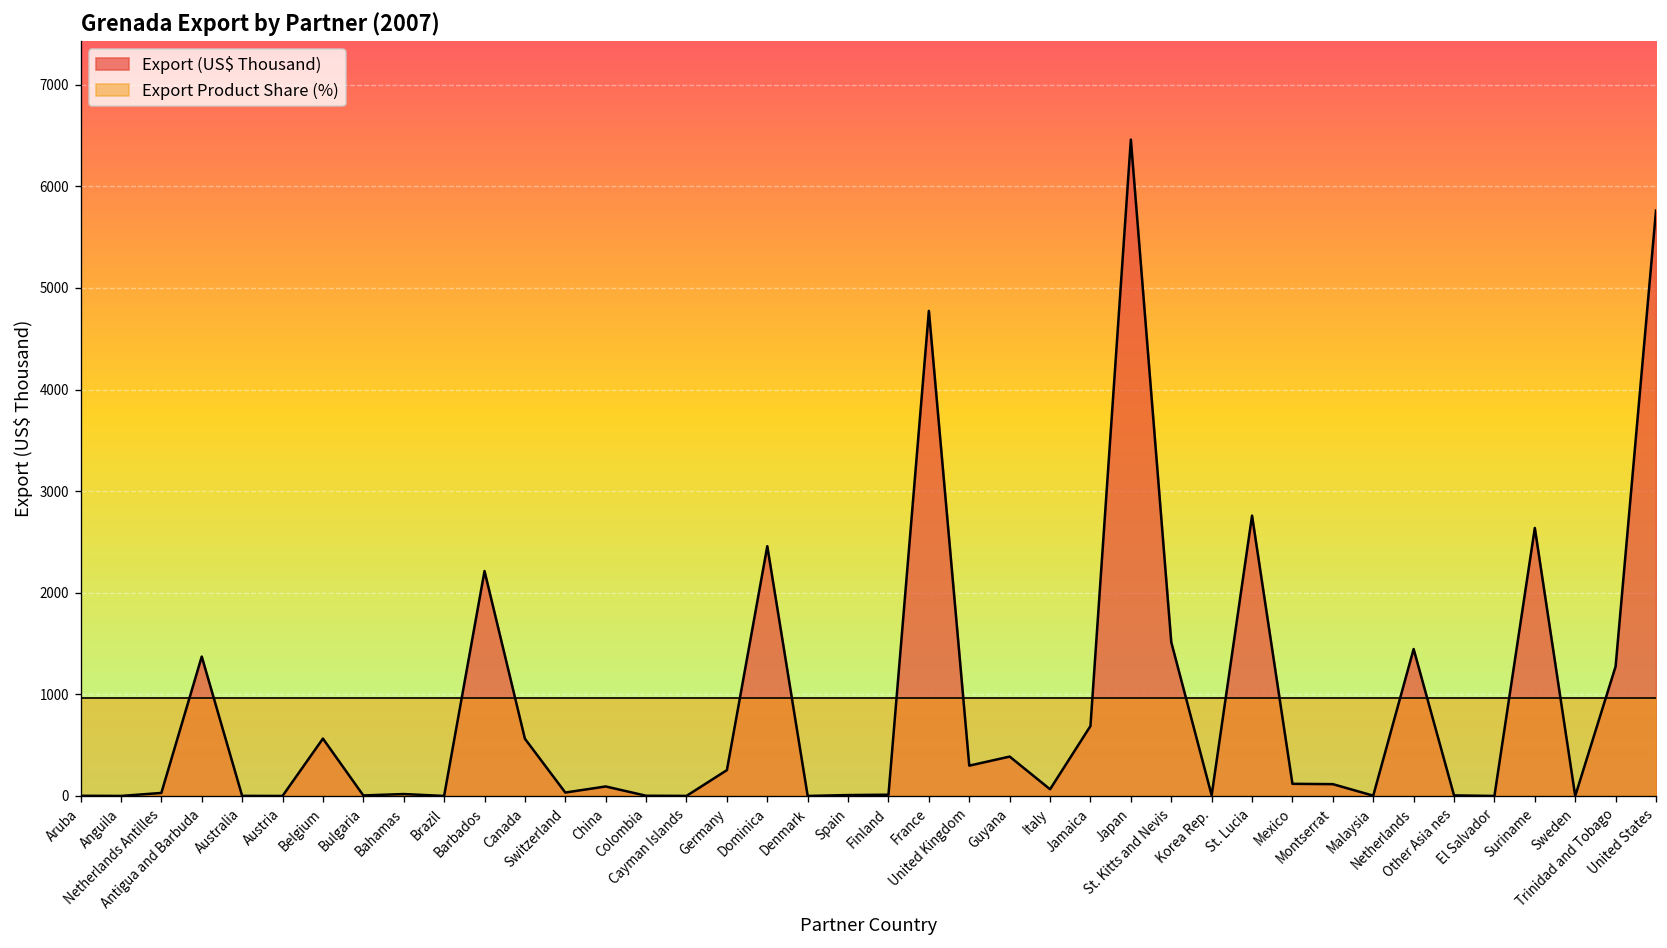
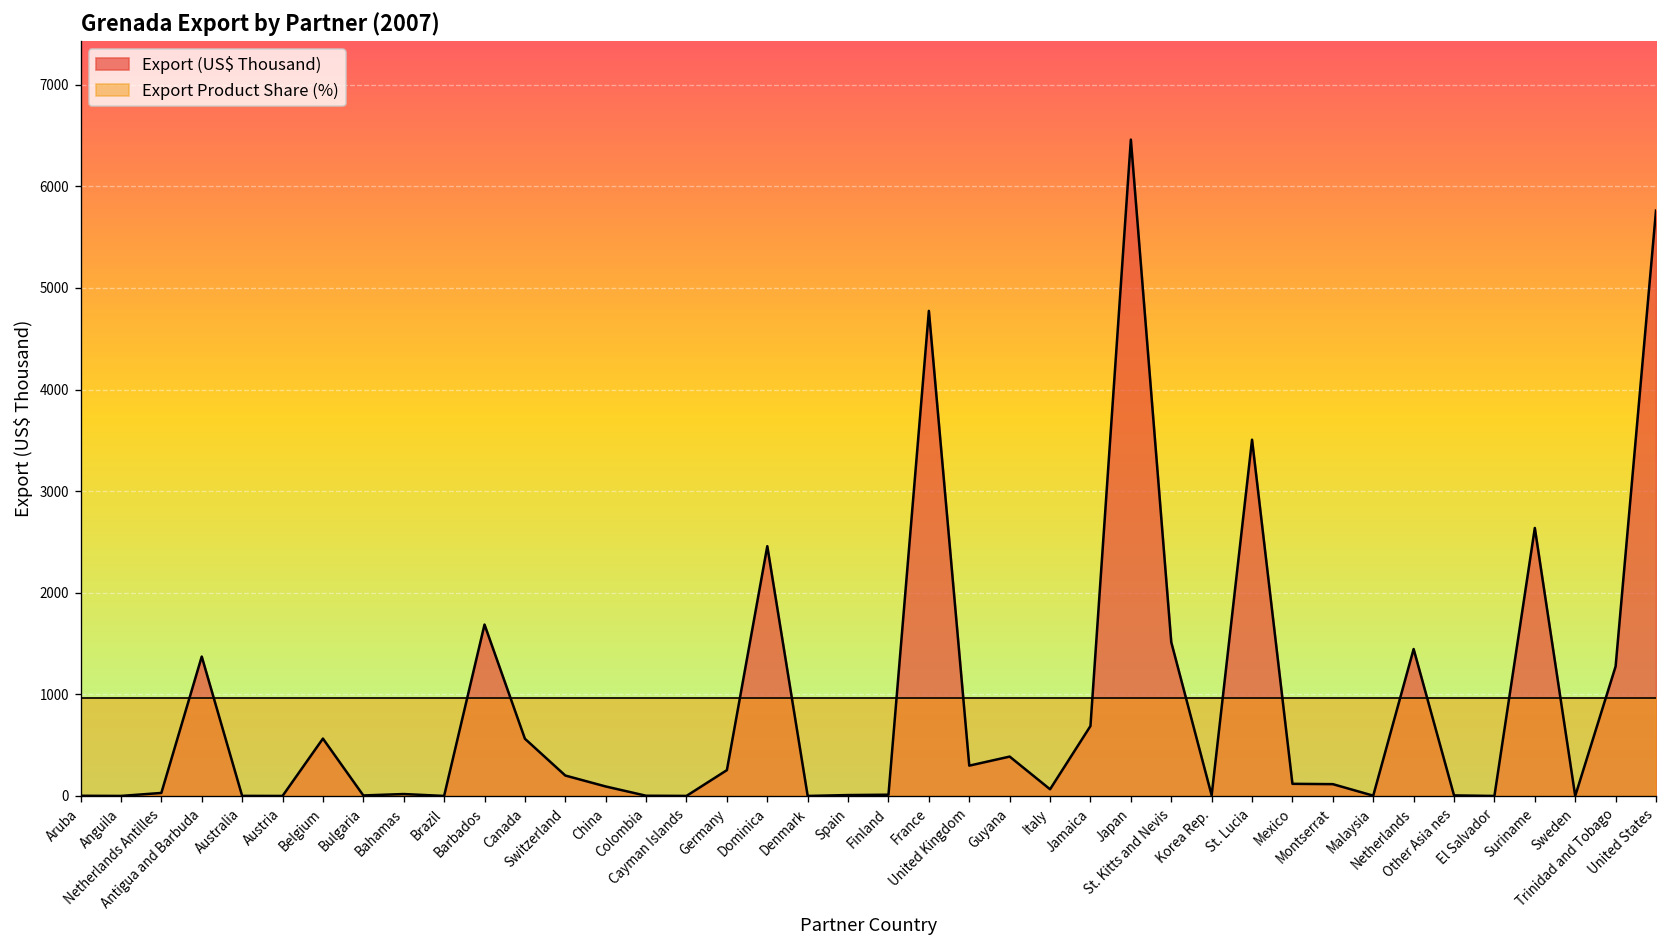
Export (US$ Thousand), Barbados: 2200 -> 1700
Export (US$ Thousand), Switzerland: 0 -> 200
Export (US$ Thousand), St. Lucia: 2800 -> 3500
